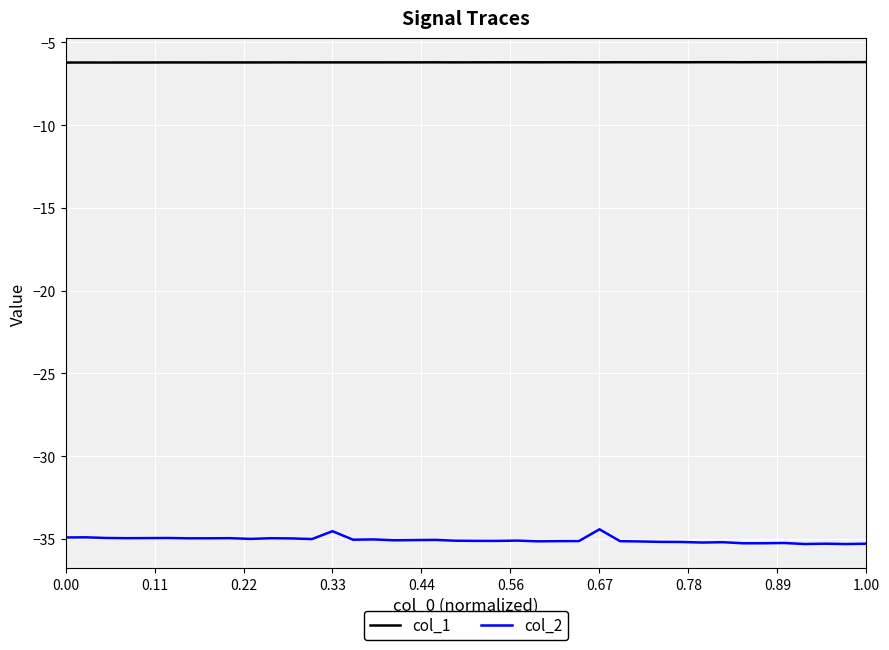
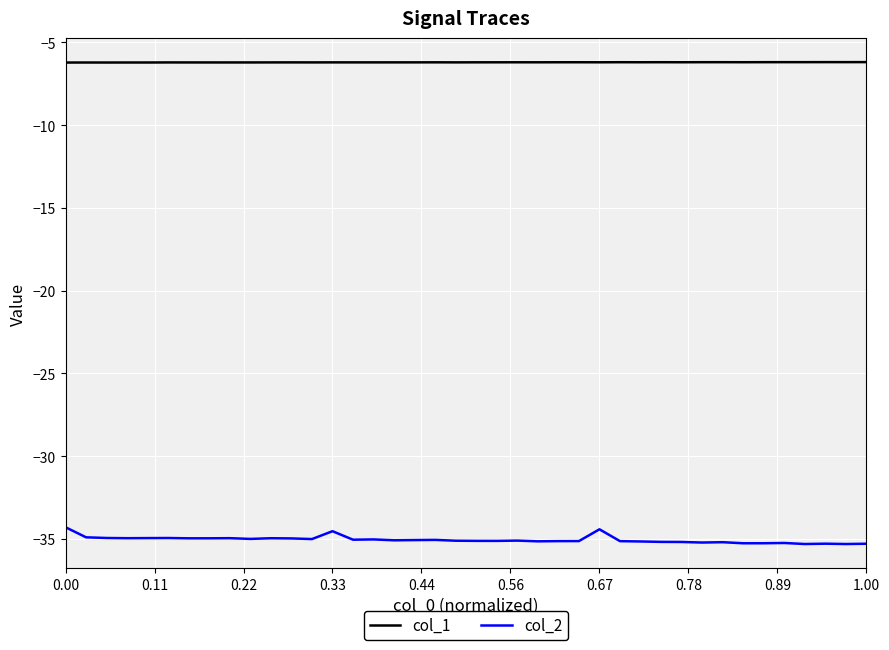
col_2, 0.00: -34.9 -> -34.3
